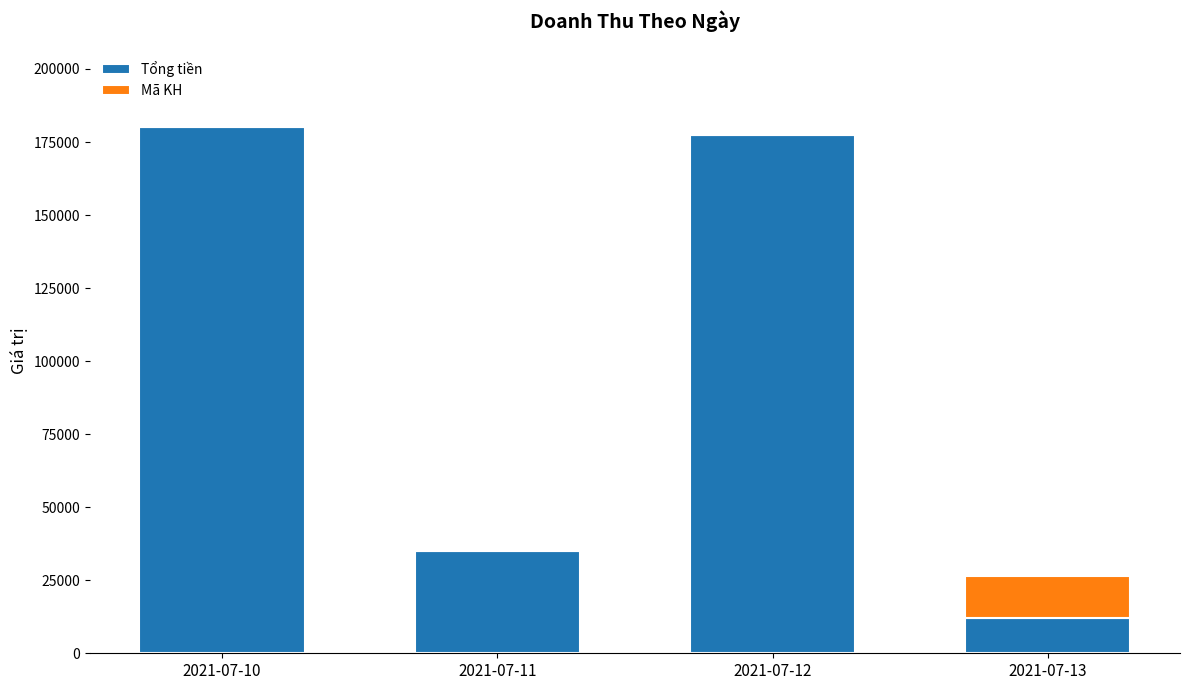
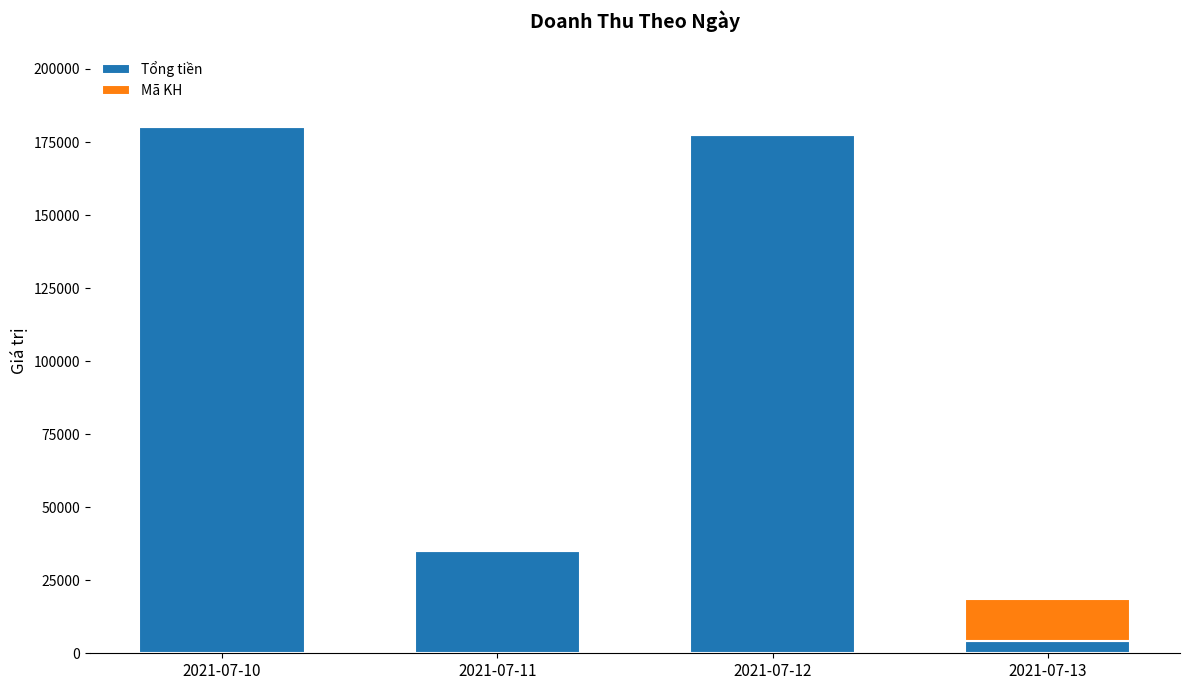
Tổng tiền, 2021-07-13: 12000 -> 4000
